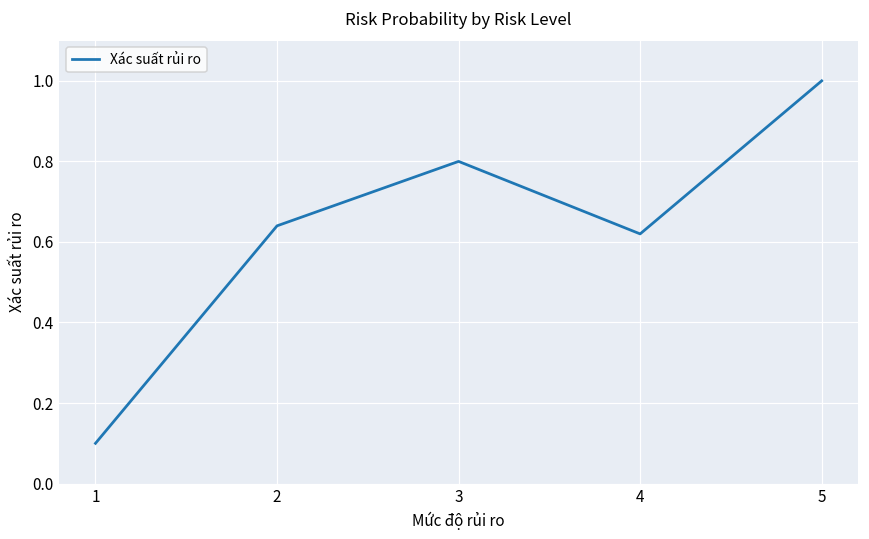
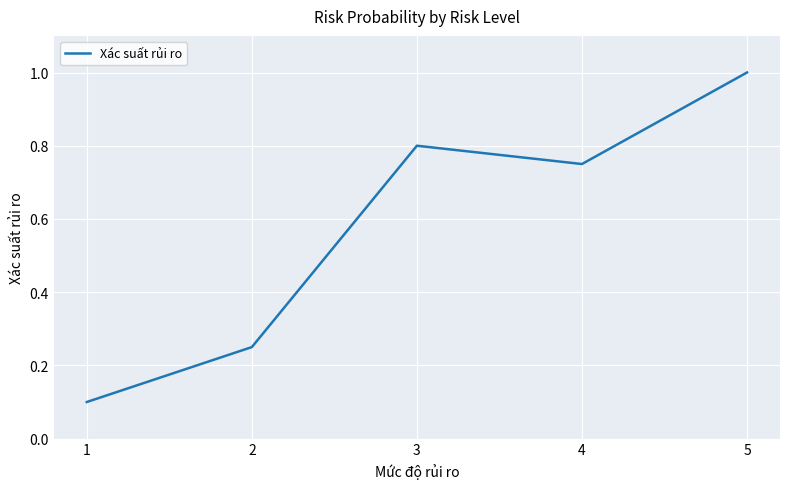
2: 0.64 -> 0.25
4: 0.62 -> 0.75
